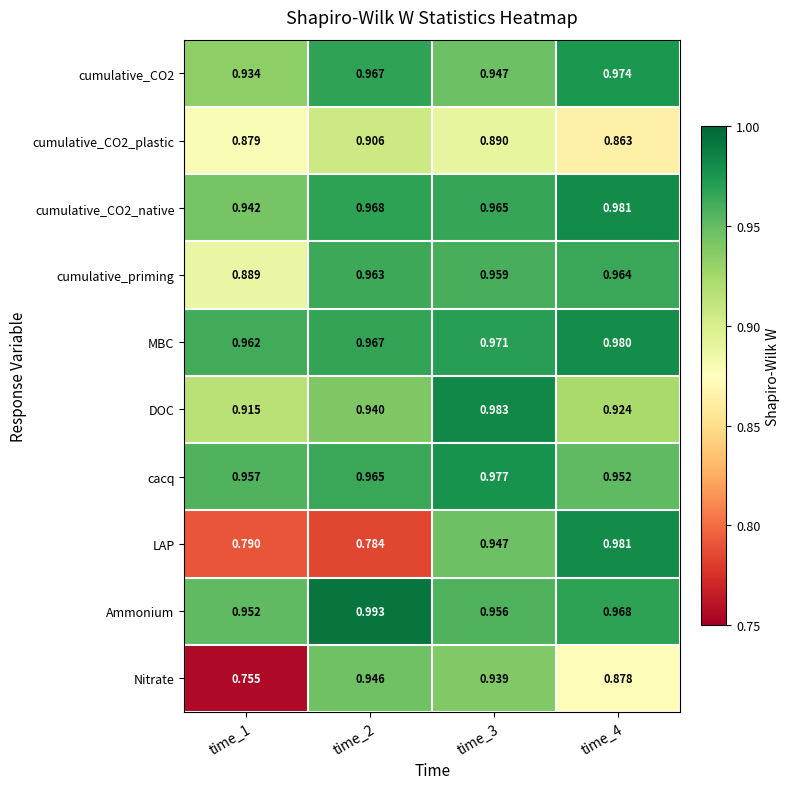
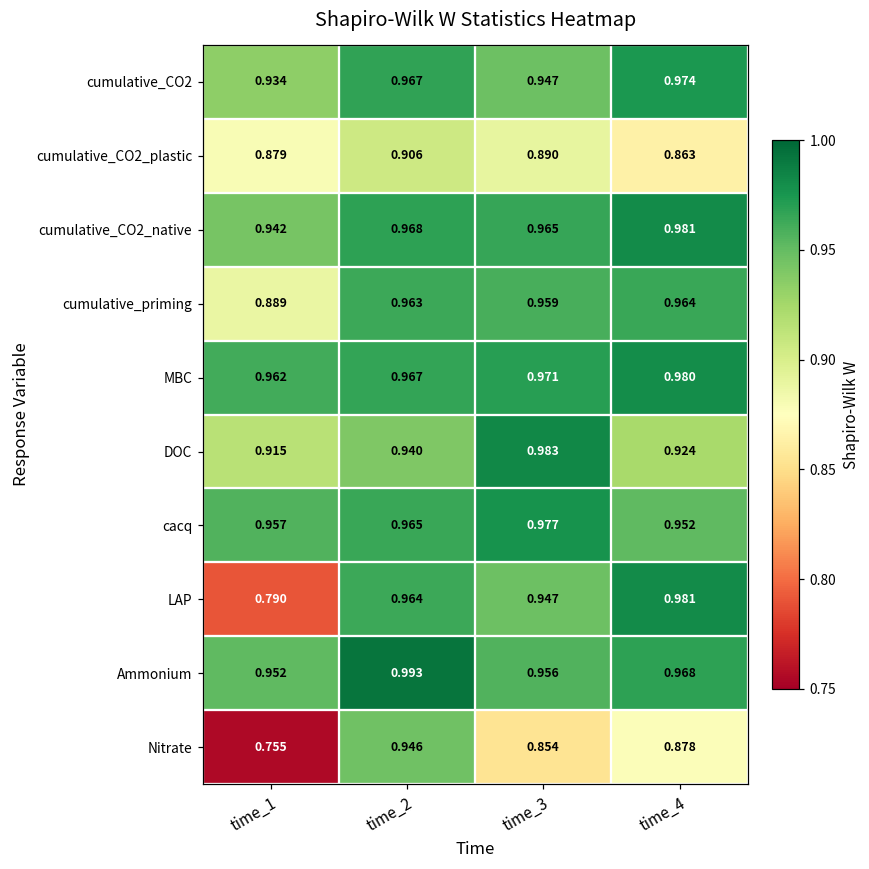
LAP, time_2: 0.784 -> 0.964
Nitrate, time_3: 0.939 -> 0.854
